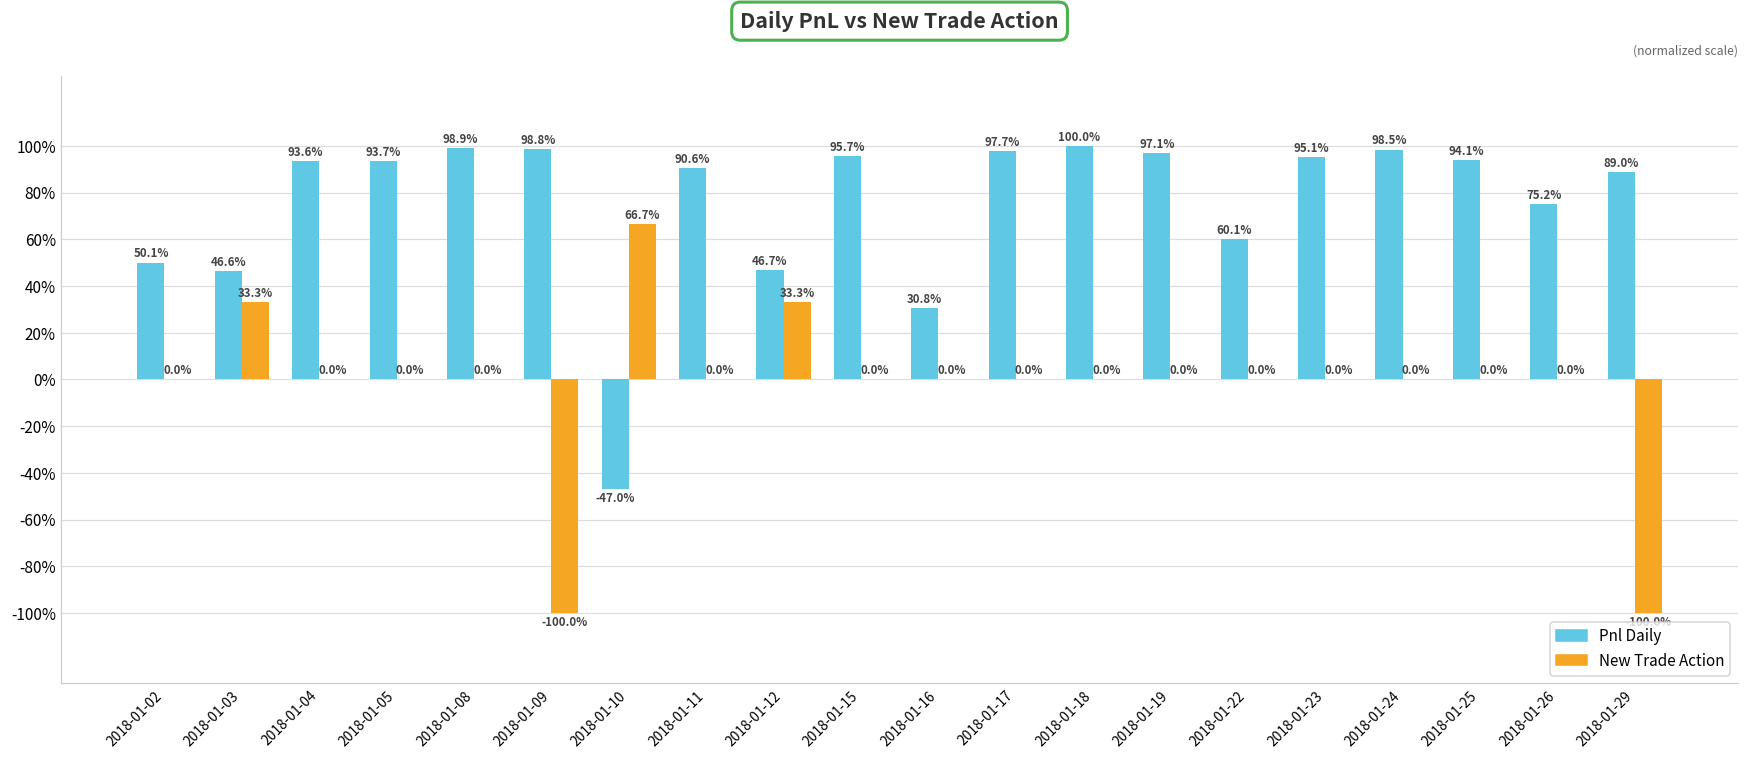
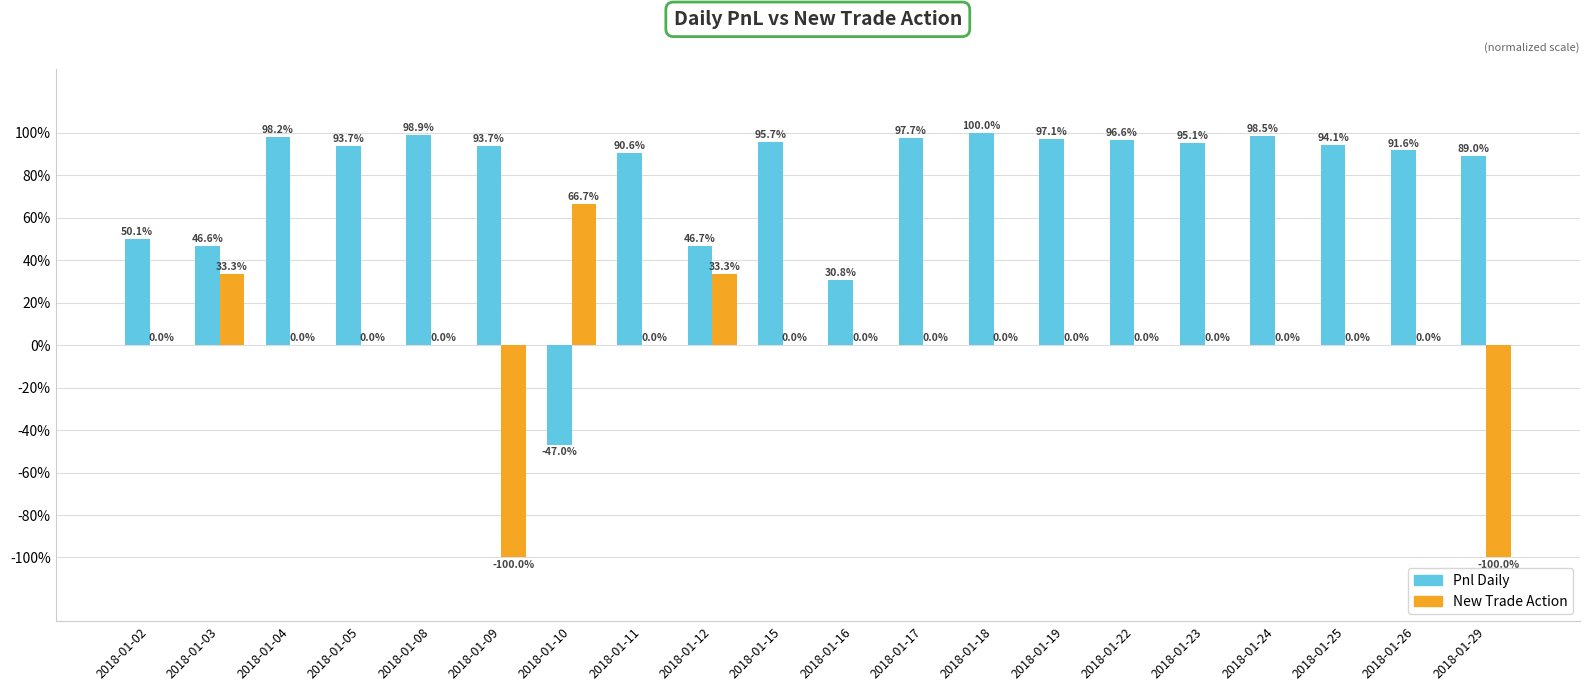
Pnl Daily, 2018-01-04: 93.6% -> 98.2%
Pnl Daily, 2018-01-09: 98.8% -> 93.7%
Pnl Daily, 2018-01-22: 60.1% -> 96.6%
Pnl Daily, 2018-01-26: 75.2% -> 91.6%
